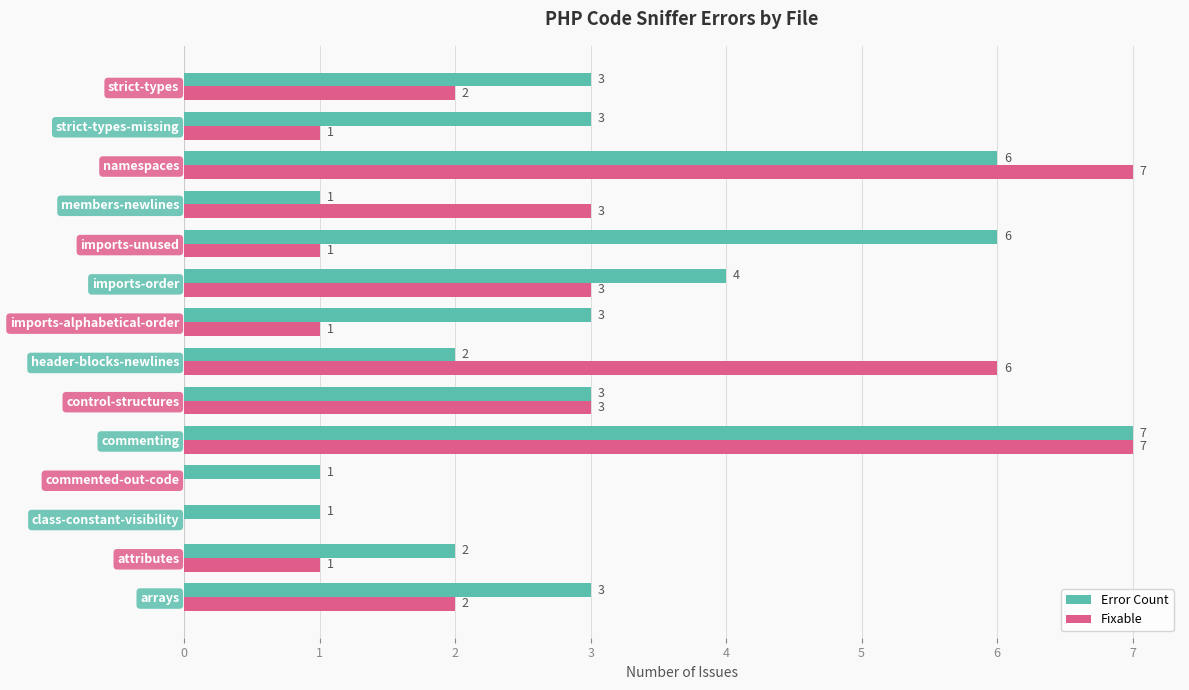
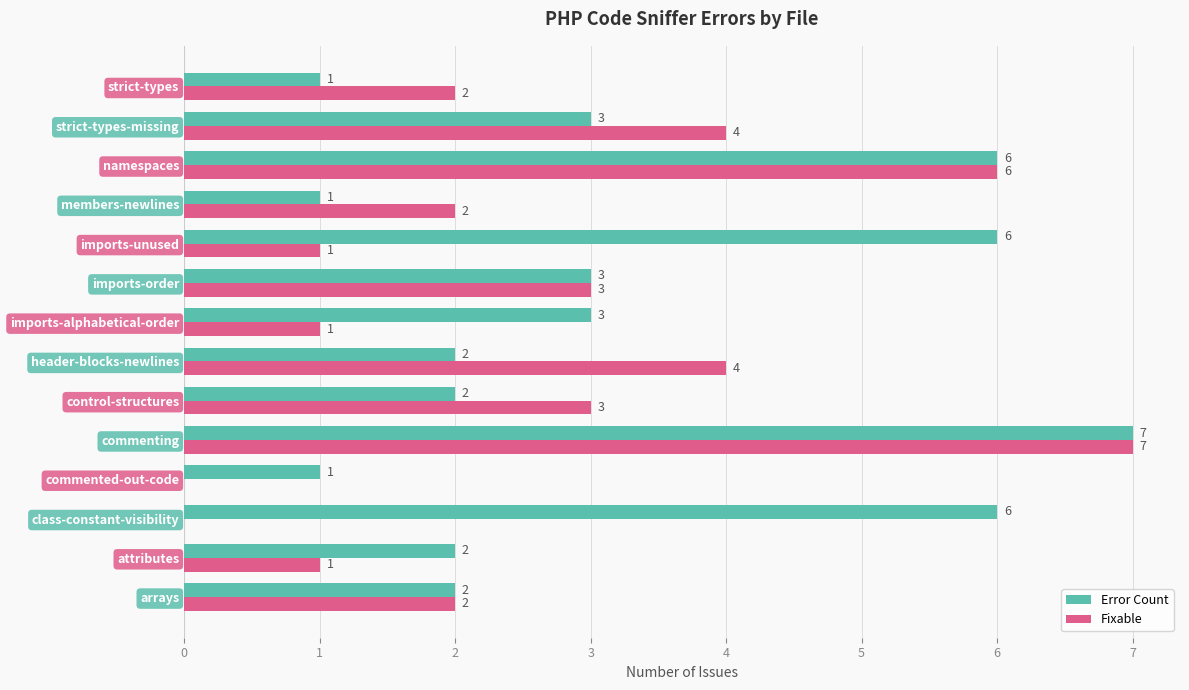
Error Count, strict-types: 3 -> 1
Fixable, strict-types-missing: 1 -> 4
Fixable, namespaces: 7 -> 6
Fixable, members-newlines: 3 -> 2
Error Count, imports-order: 4 -> 3
Fixable, header-blocks-newlines: 6 -> 4
Error Count, control-structures: 3 -> 2
Error Count, class-constant-visibility: 1 -> 6
Error Count, arrays: 3 -> 2
